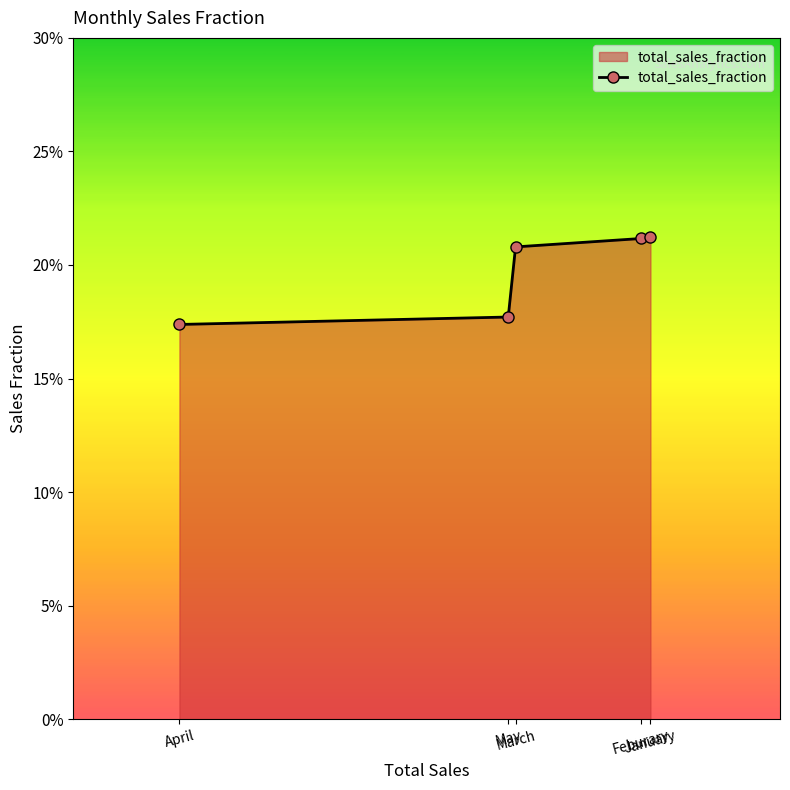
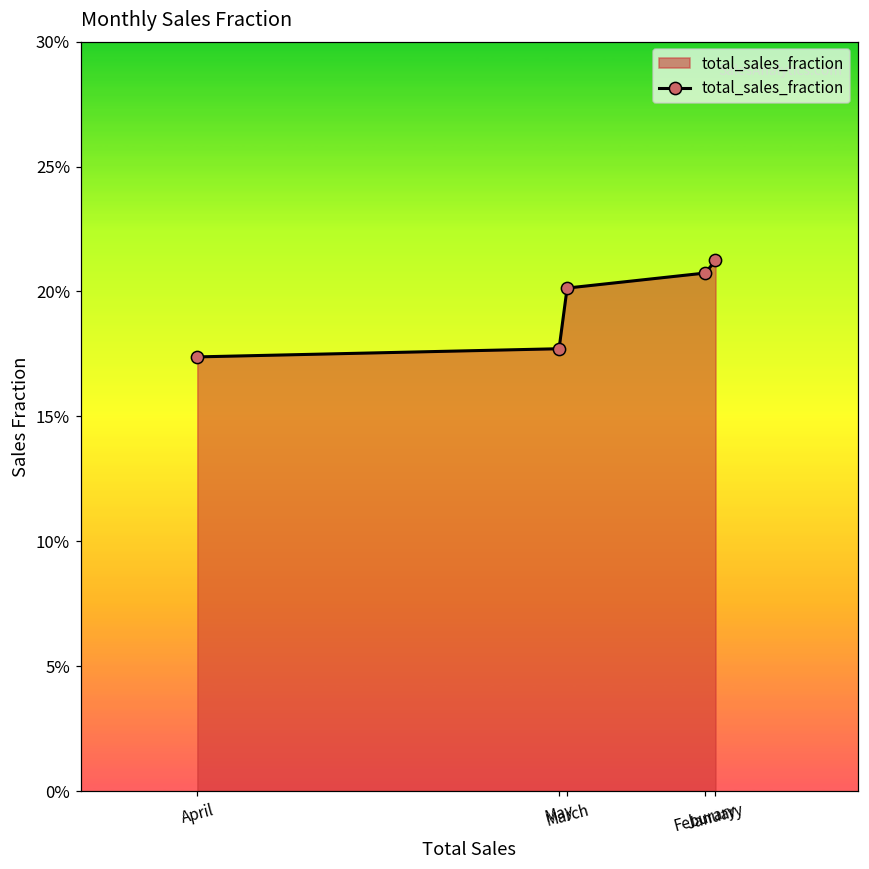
March: 20.8% -> 20.1%
Feburary: 21.2% -> 20.7%
